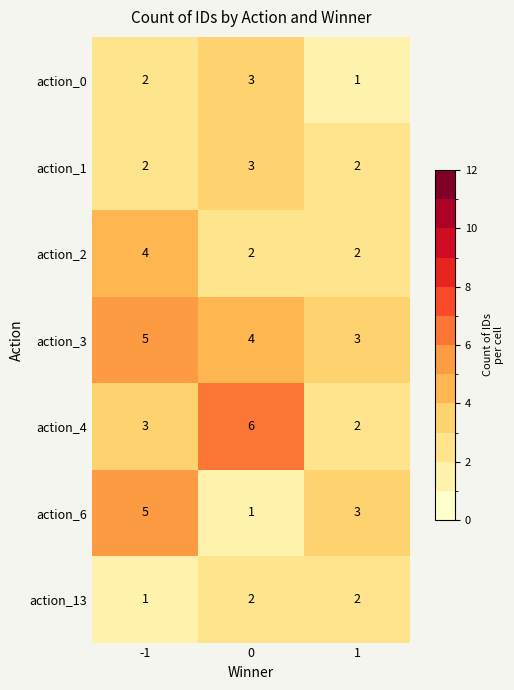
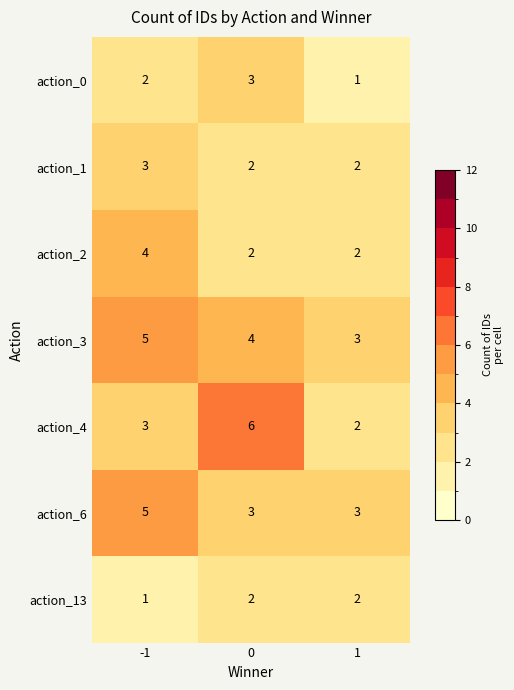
Count of IDs by Action and Winner, action_1, -1: 2 -> 3
Count of IDs by Action and Winner, action_1, 0: 3 -> 2
Count of IDs by Action and Winner, action_6, 0: 1 -> 3
